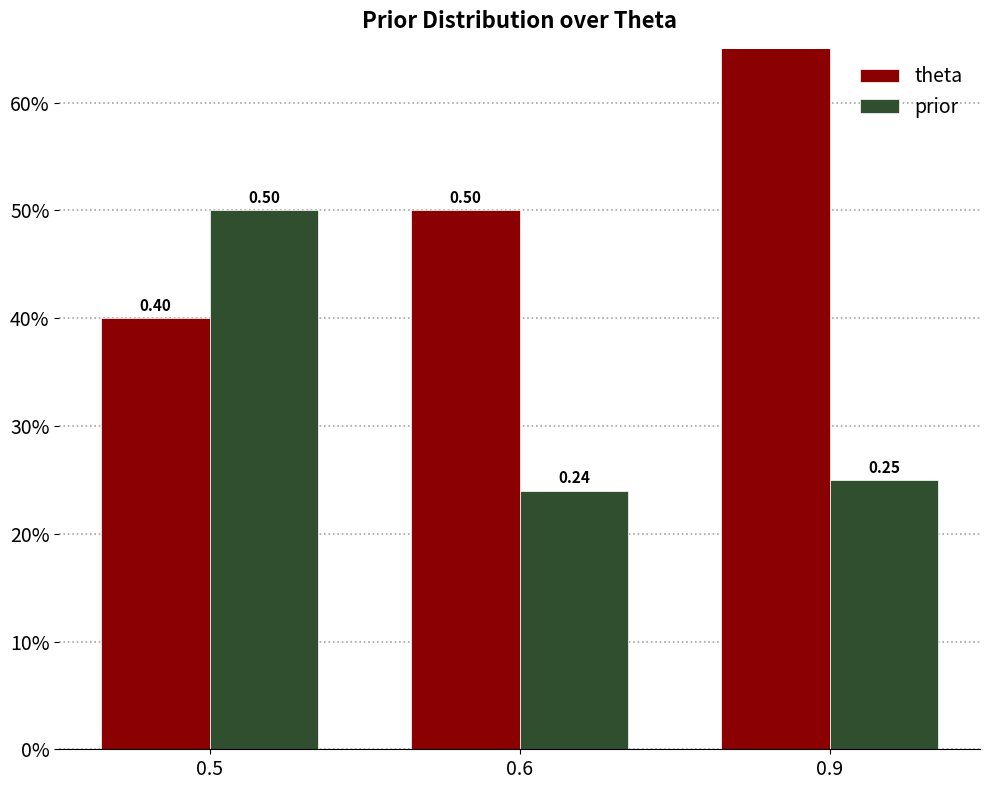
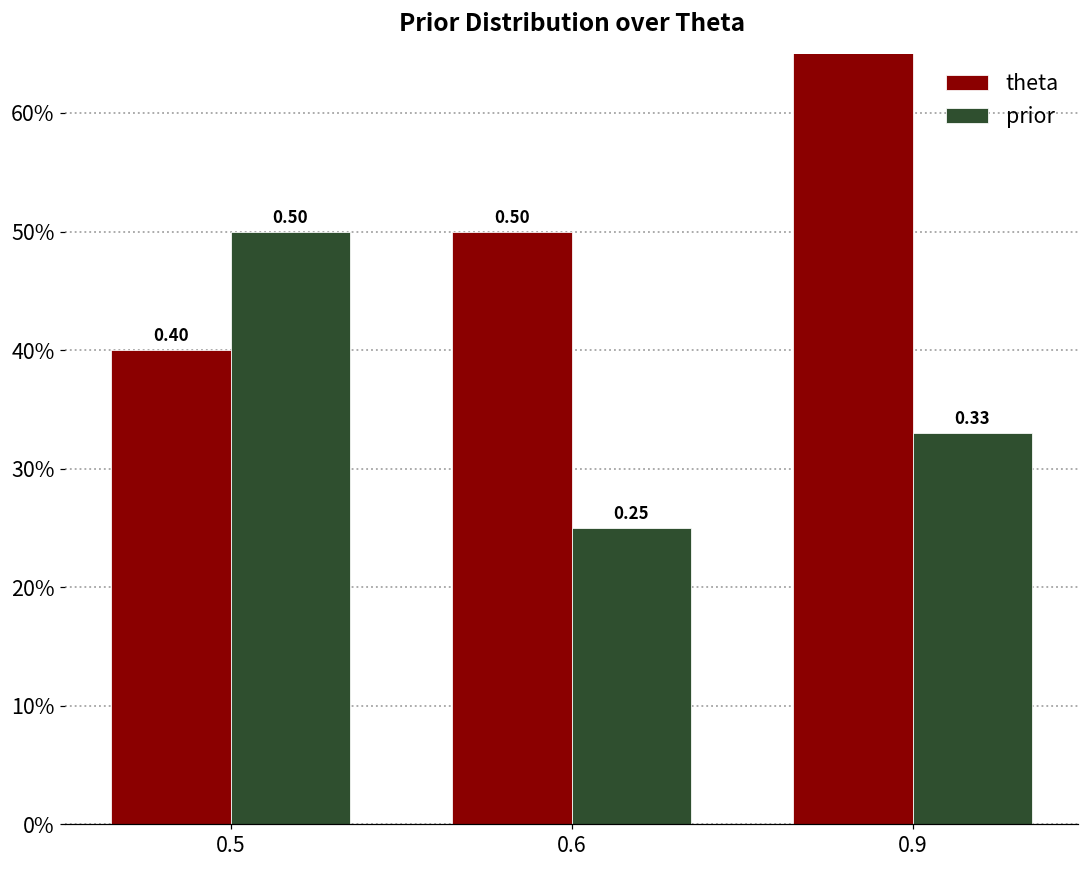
prior, 0.6: 0.24 -> 0.25
prior, 0.9: 0.25 -> 0.33
